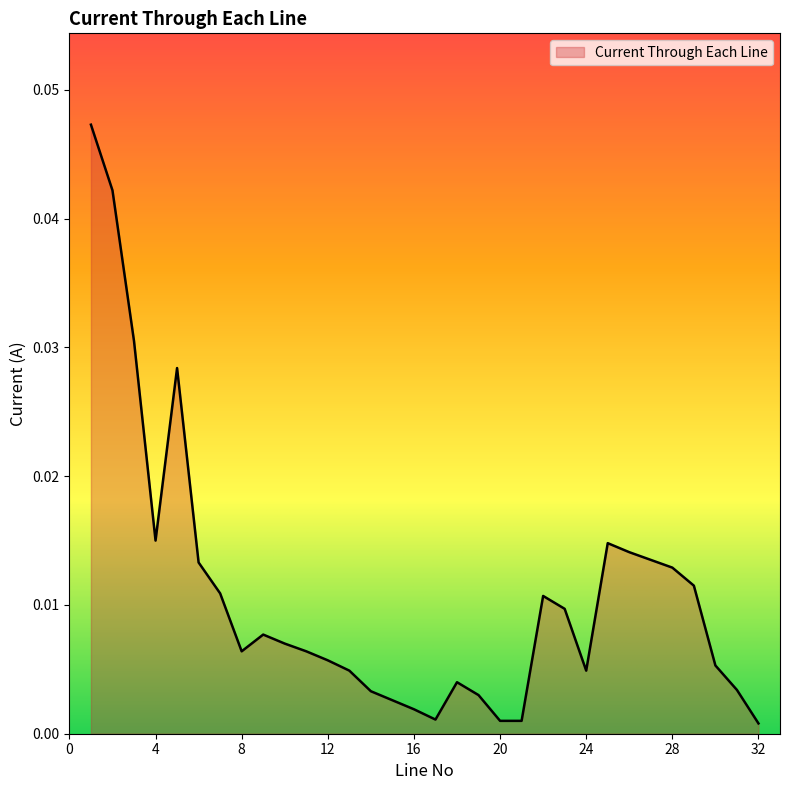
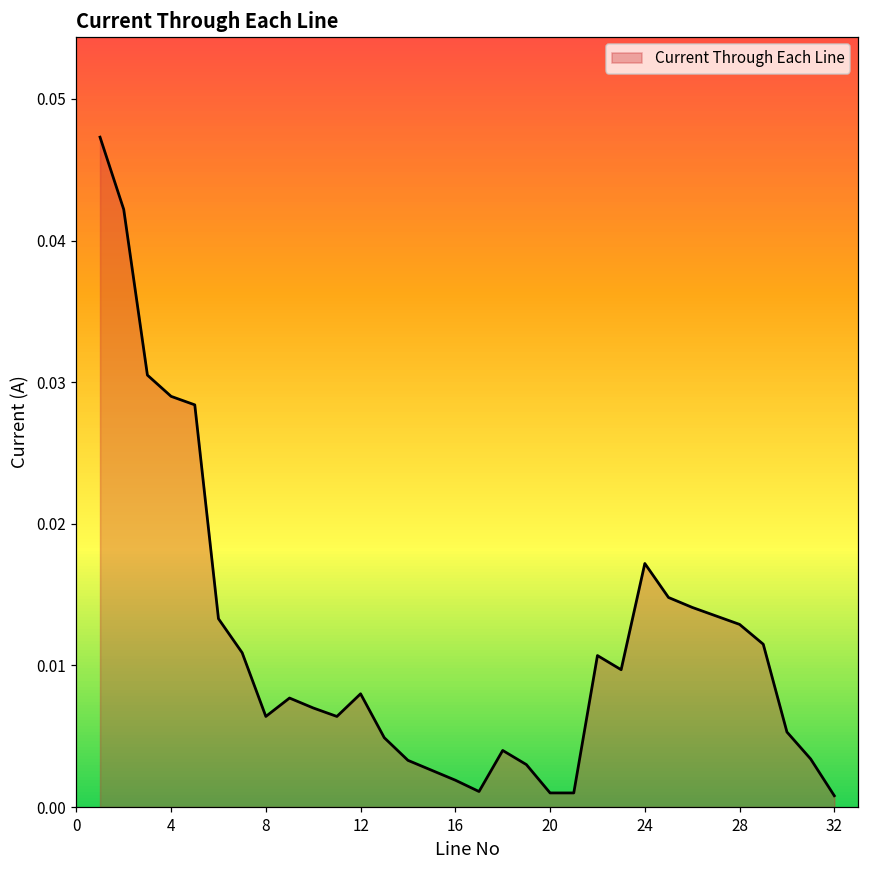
4: 0.015 -> 0.029
12: 0.0057 -> 0.0080
24: 0.0049 -> 0.0172
